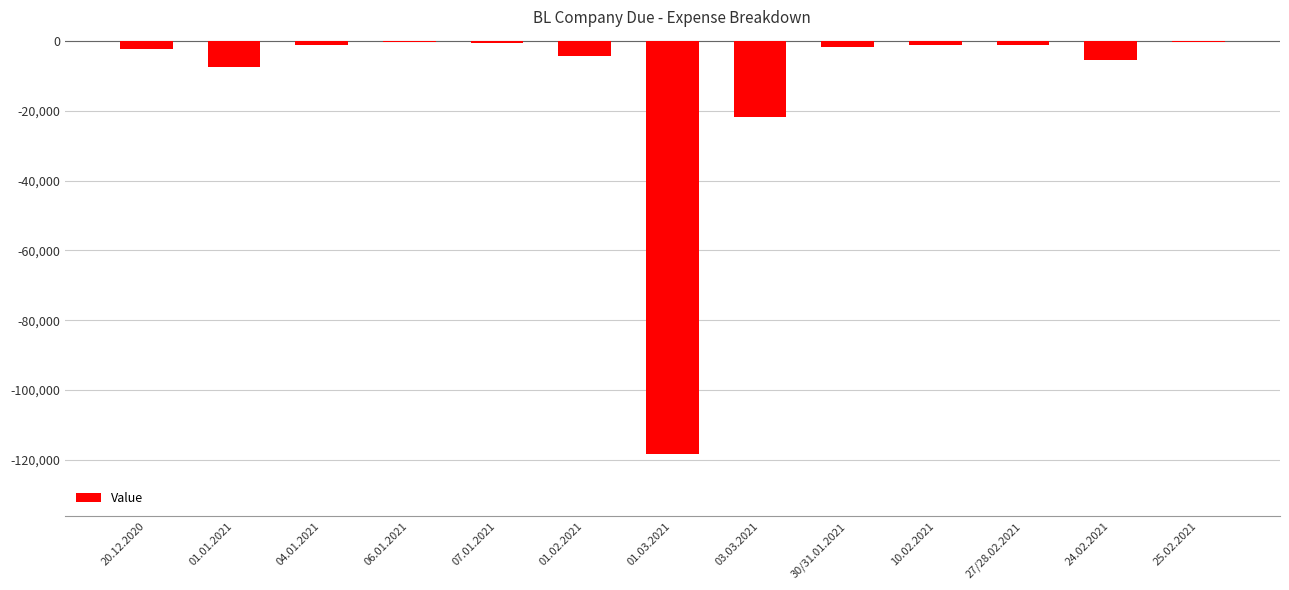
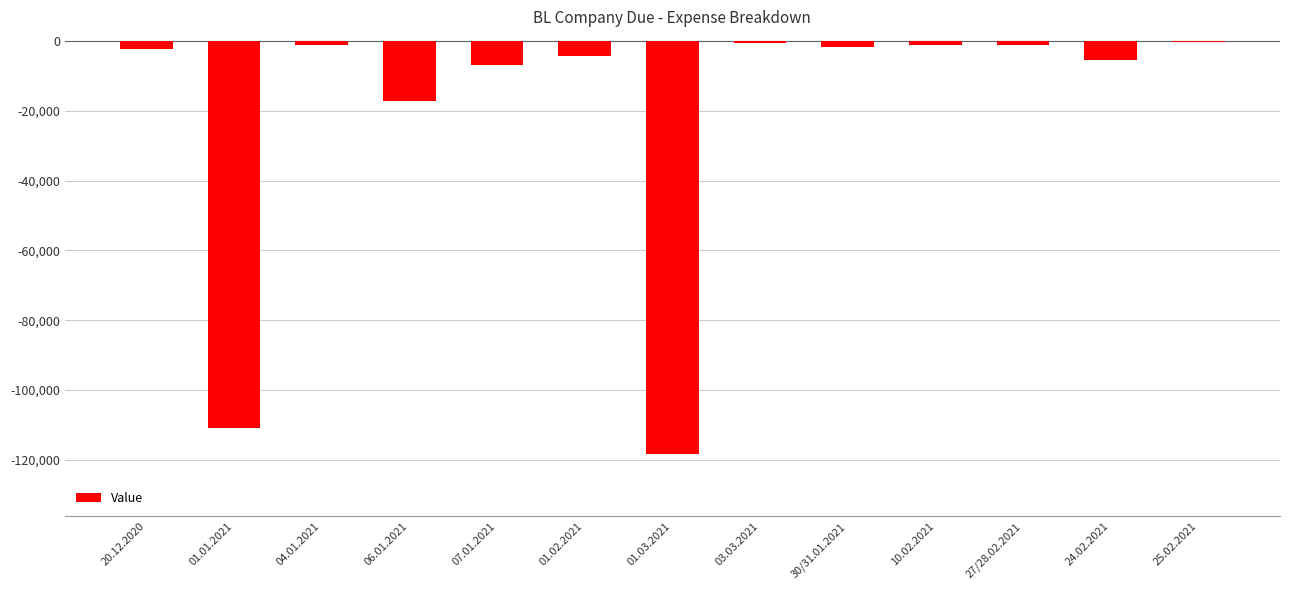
01.01.2021: -7,000 -> -111,000
06.01.2021: 0 -> -17,000
07.01.2021: 0 -> -7,000
03.03.2021: -22,000 -> 0
